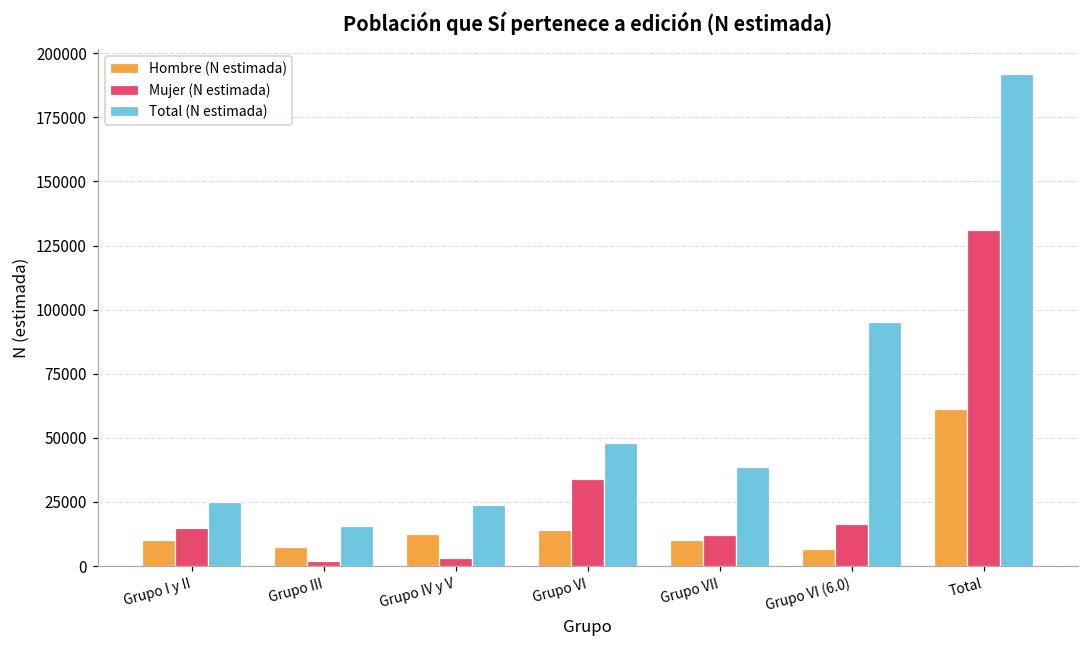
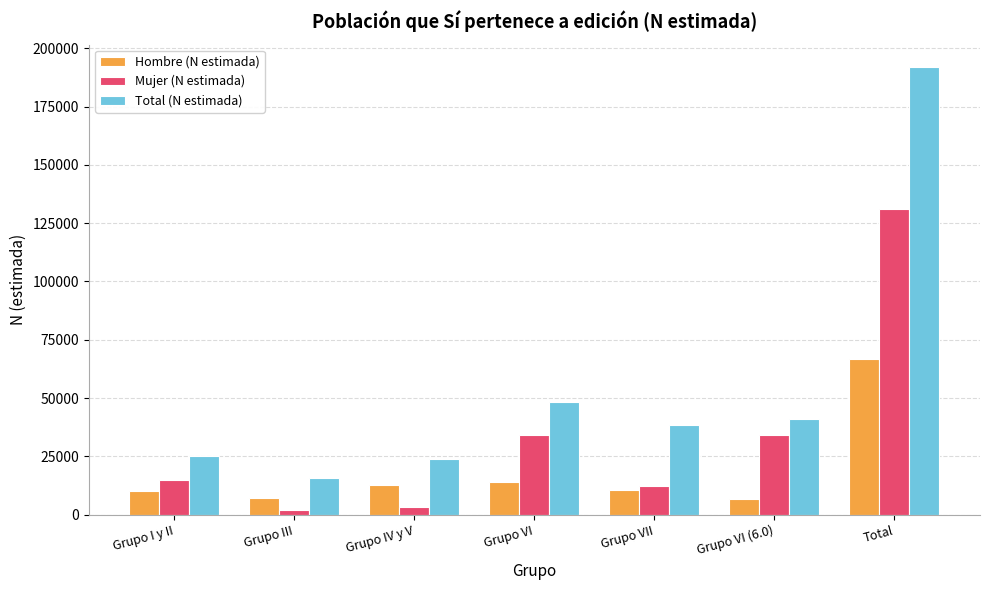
Mujer (N estimada), Grupo VI (6.0): 16000 -> 34000
Total (N estimada), Grupo VI (6.0): 95000 -> 41000
Hombre (N estimada), Total: 61000 -> 67000
